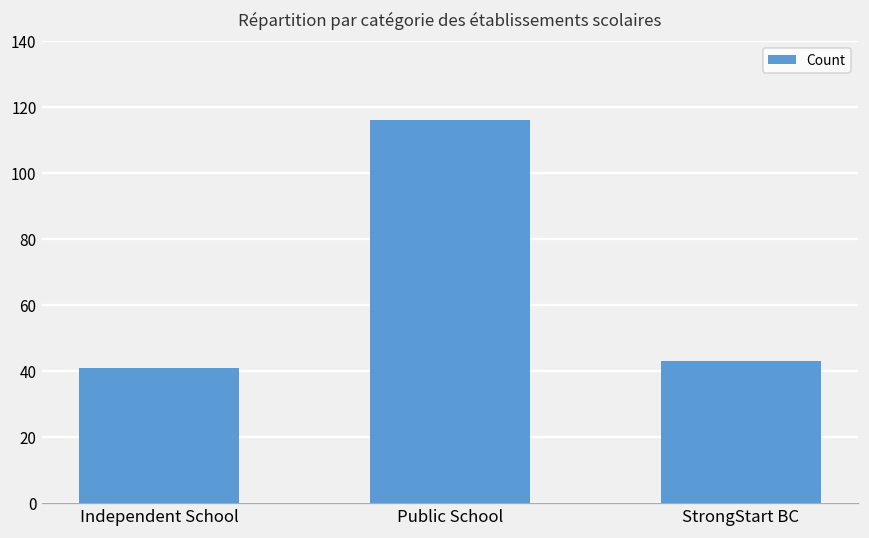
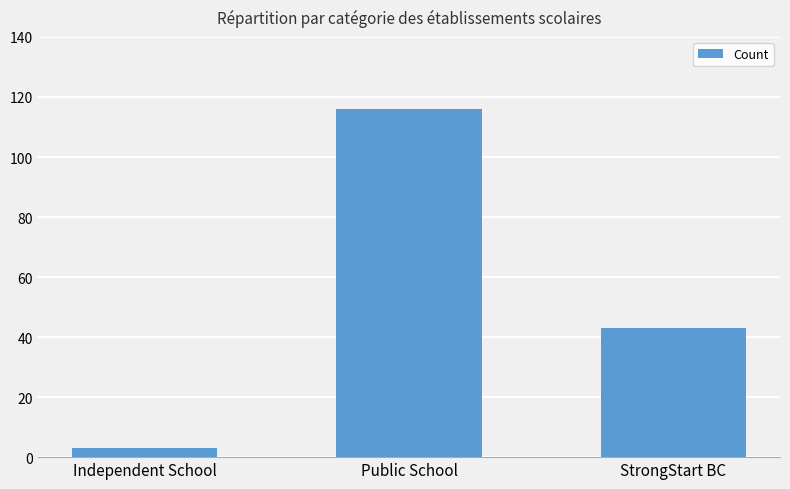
Independent School: 41 -> 3
